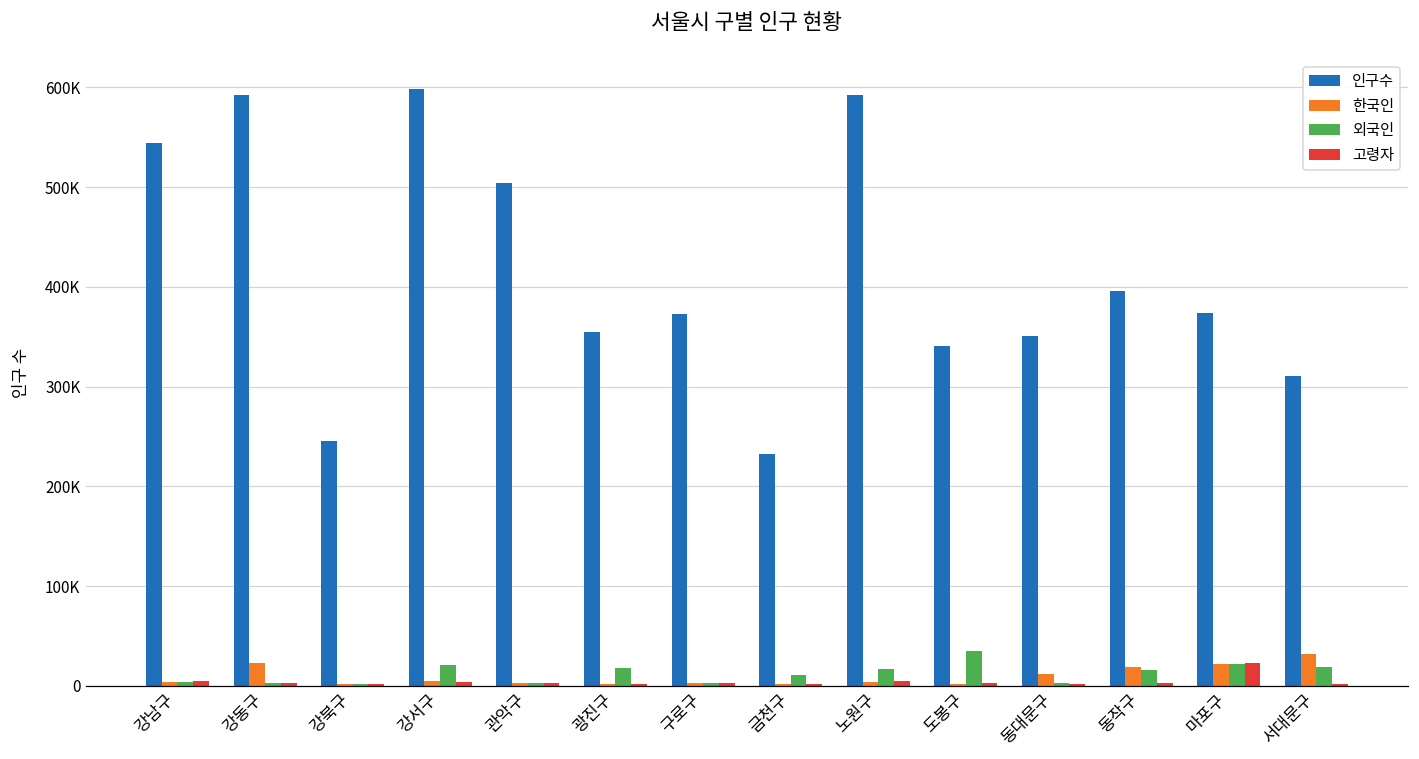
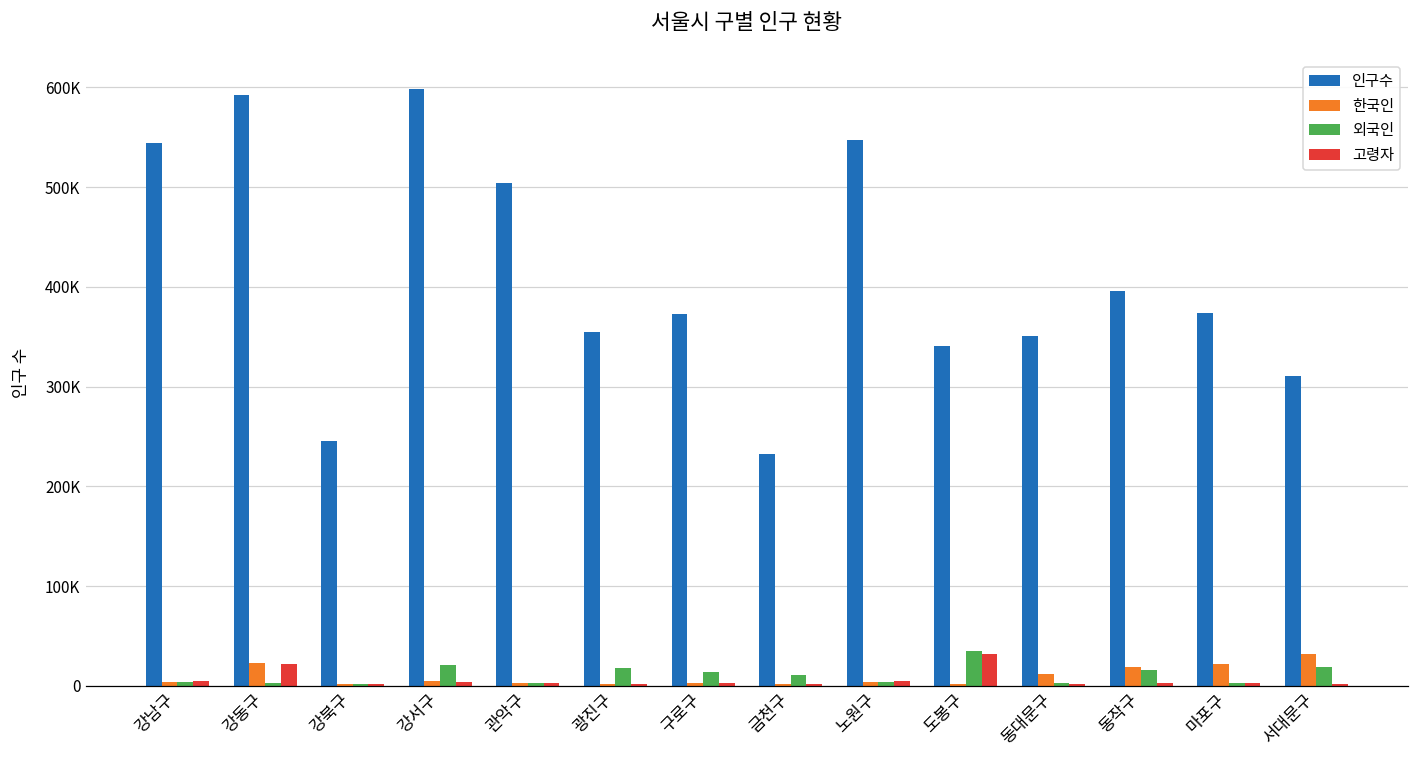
고령자, 강동구: 0 -> 20000
외국인, 구로구: 0 -> 10000
인구수, 노원구: 590000 -> 550000
외국인, 노원구: 20000 -> 0
고령자, 도봉구: 0 -> 30000
외국인, 마포구: 20000 -> 0
고령자, 마포구: 20000 -> 0
